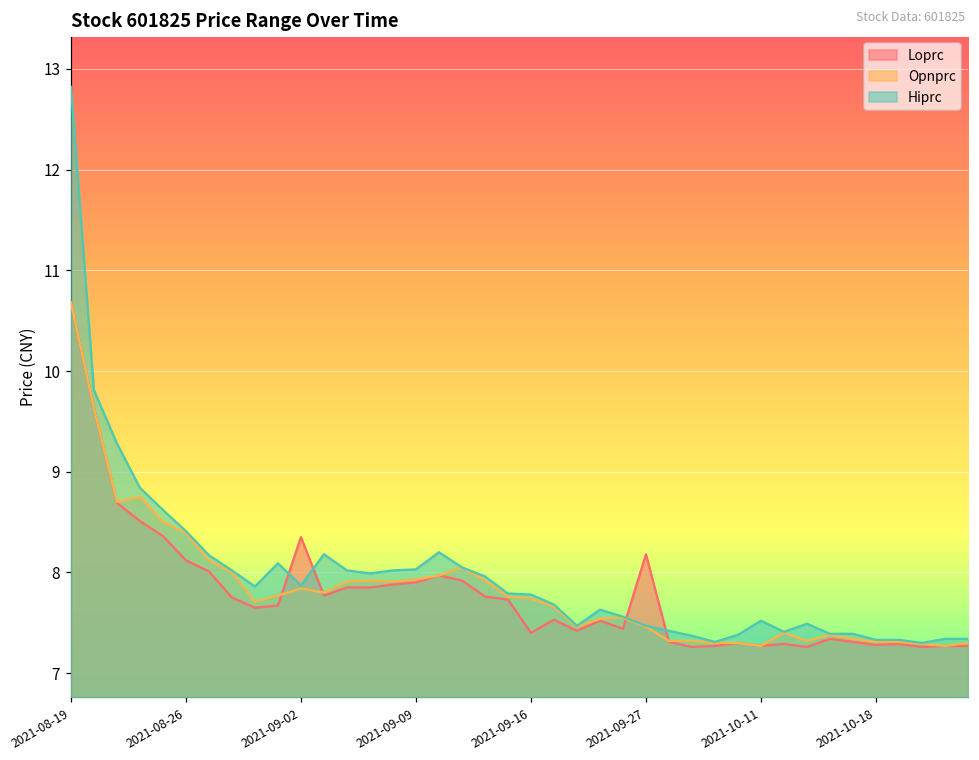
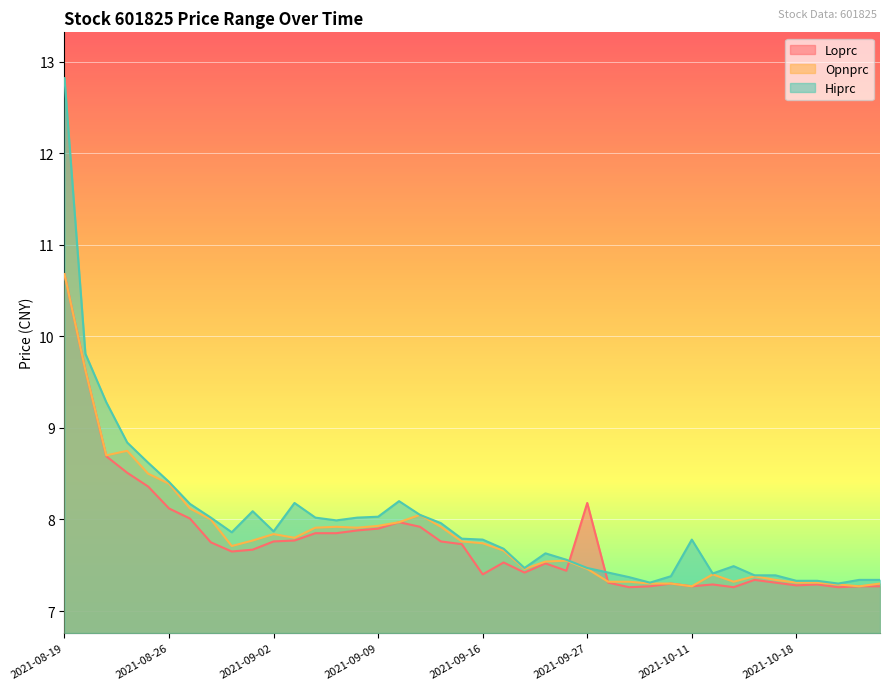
Loprc, 2021-09-02: 8.4 -> 7.8
Hiprc, 2021-10-11: 7.5 -> 7.8
